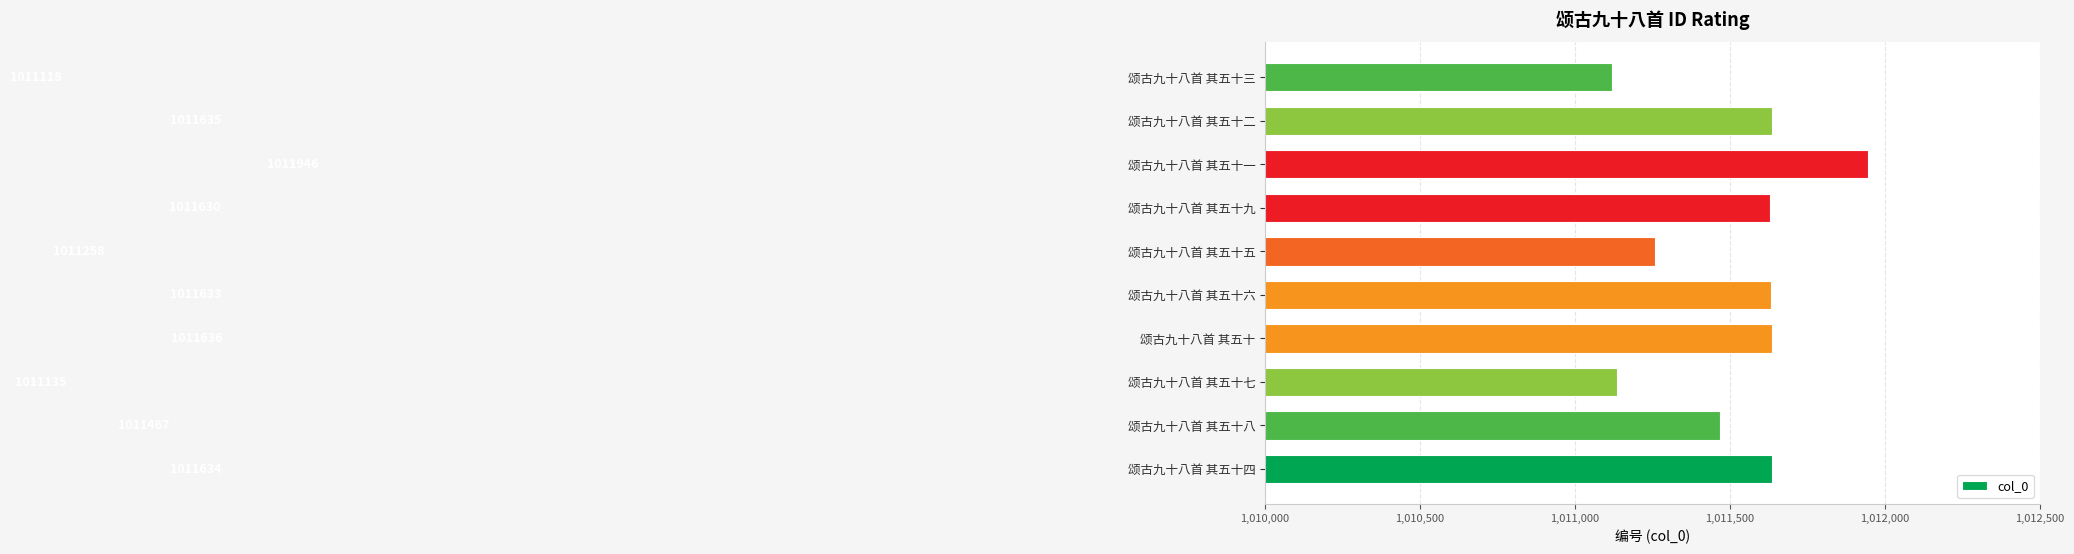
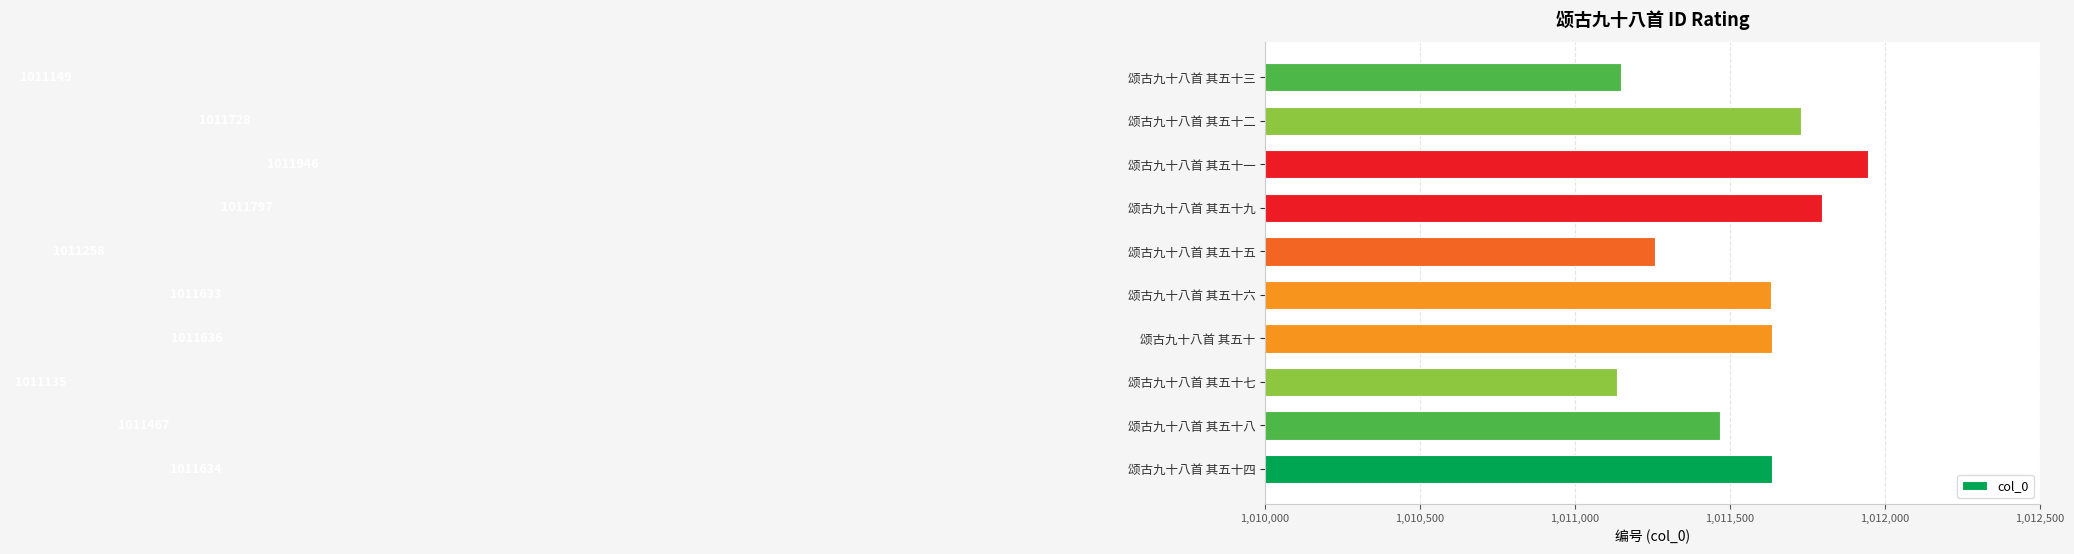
颂古九十八首 其五十三: 1011118 -> 1011149
颂古九十八首 其五十二: 1011635 -> 1011728
颂古九十八首 其五十九: 1011630 -> 1011797
